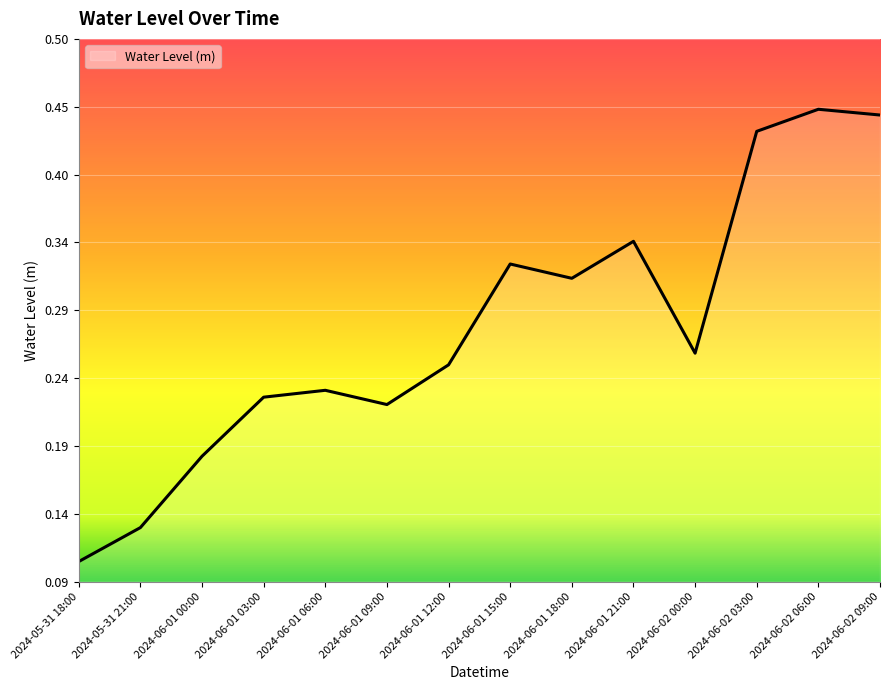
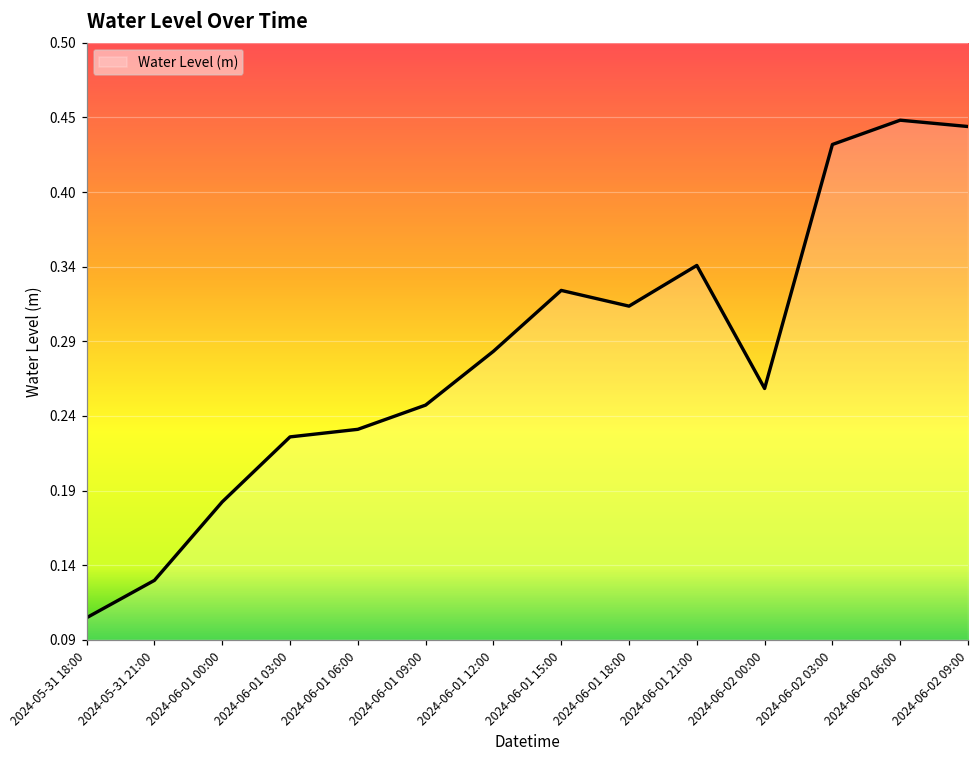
2024-06-01 09:00: 0.221 -> 0.248
2024-06-01 12:00: 0.251 -> 0.285
